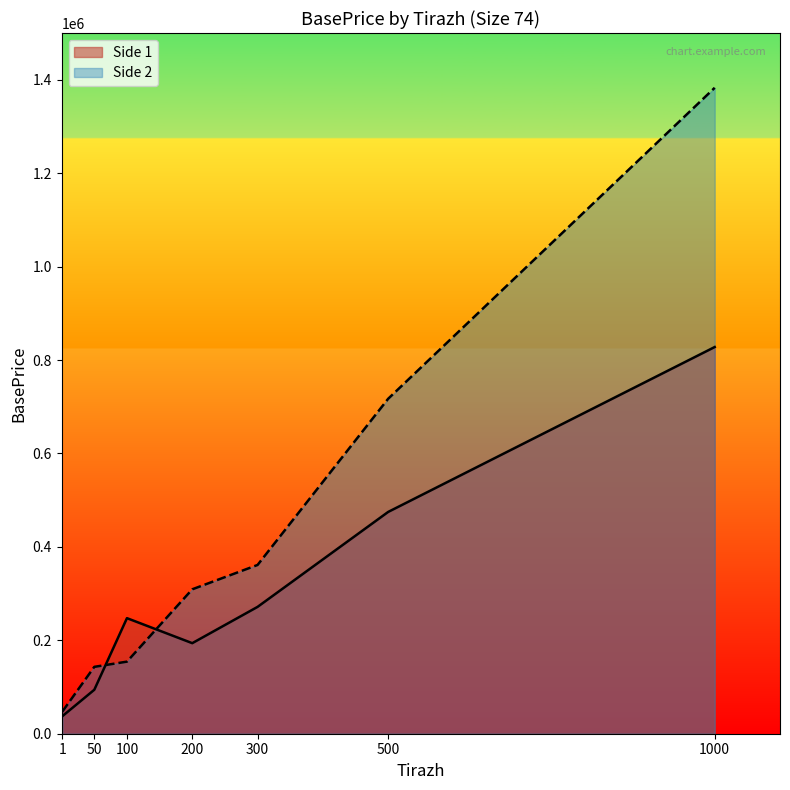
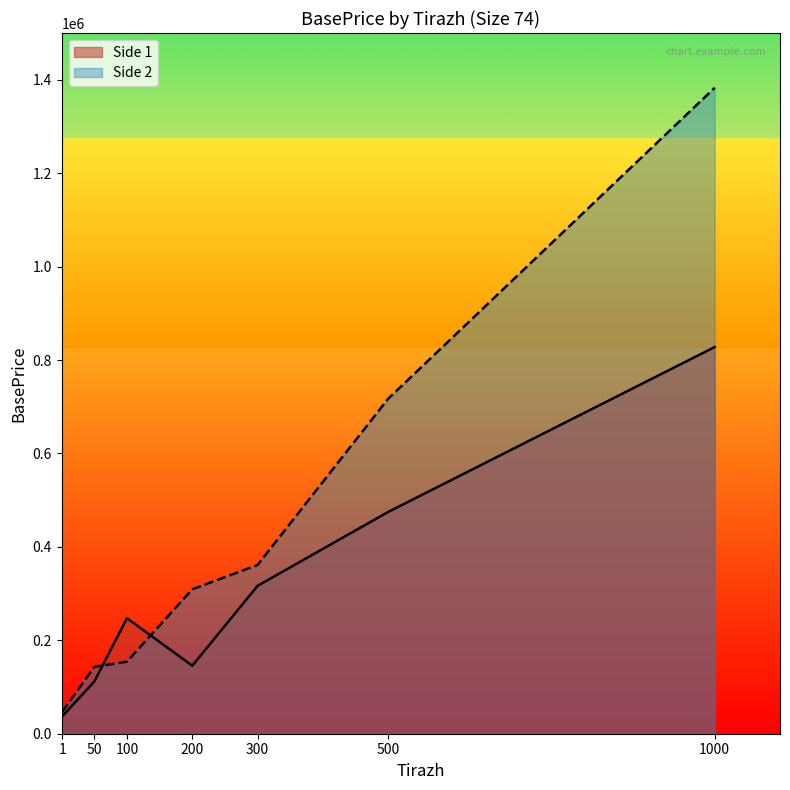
Side 1, 50: 90000 -> 110000
Side 1, 200: 190000 -> 150000
Side 1, 300: 270000 -> 320000
